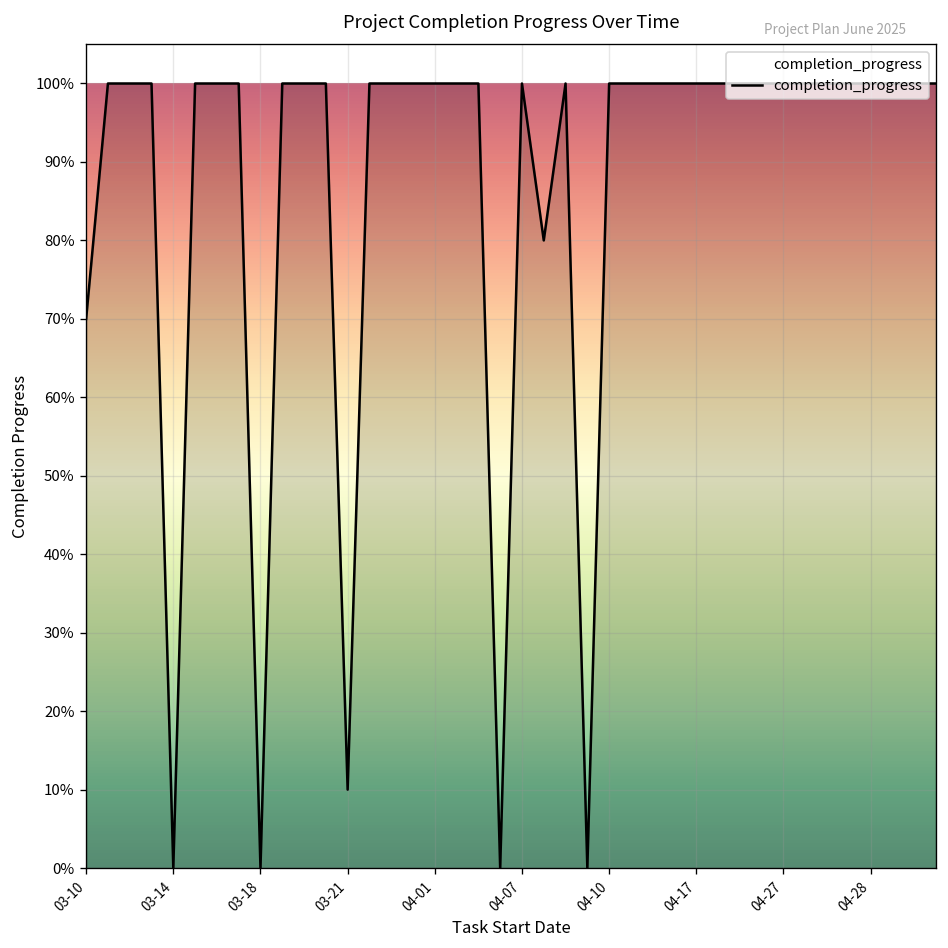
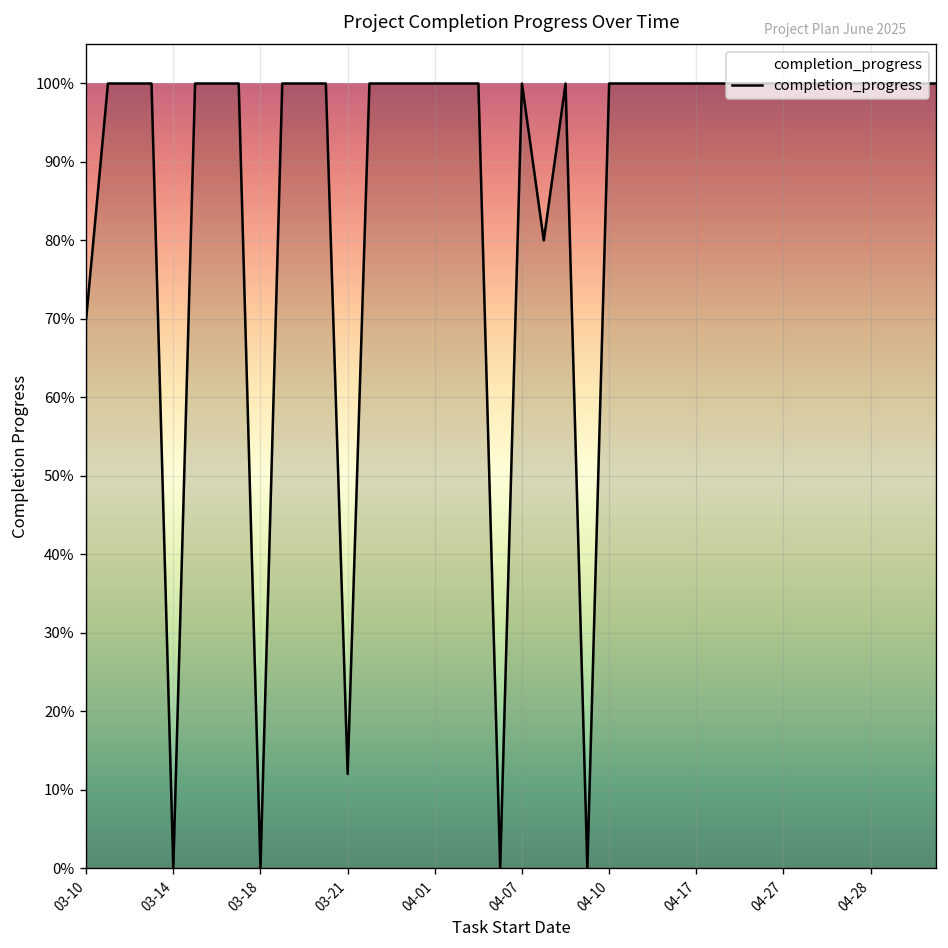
03-21: 10% -> 12%
